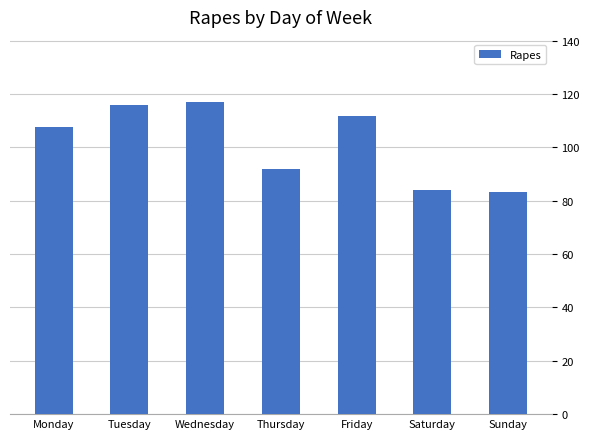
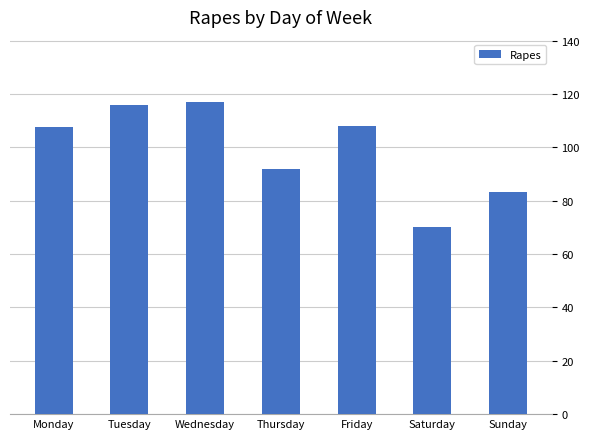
Friday: 112 -> 108
Saturday: 84 -> 70
